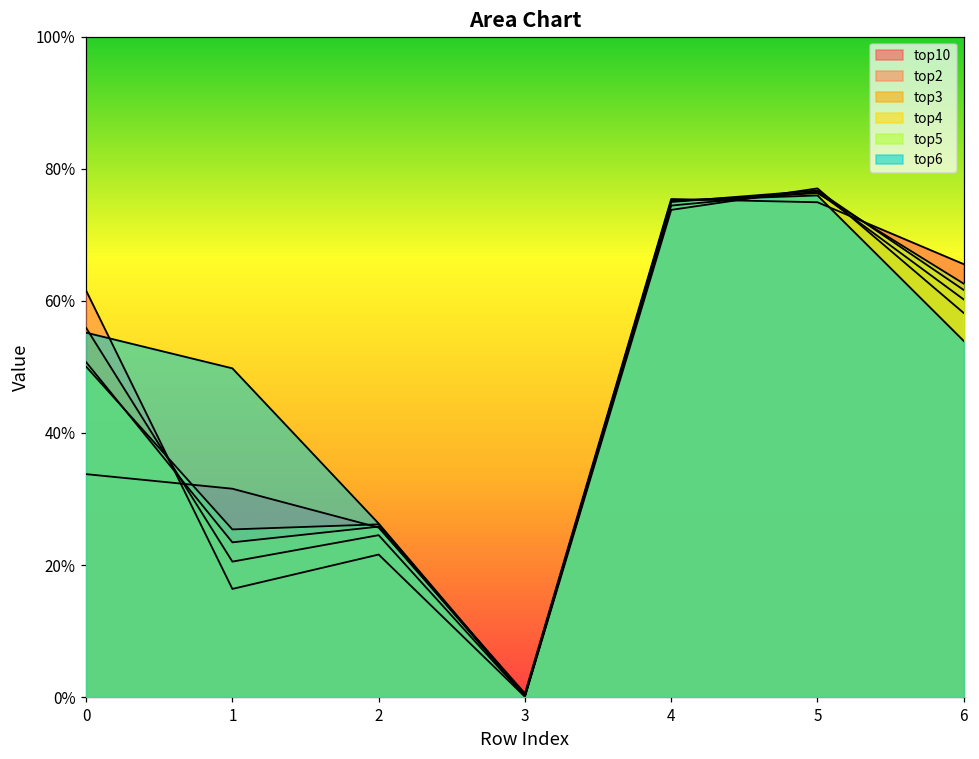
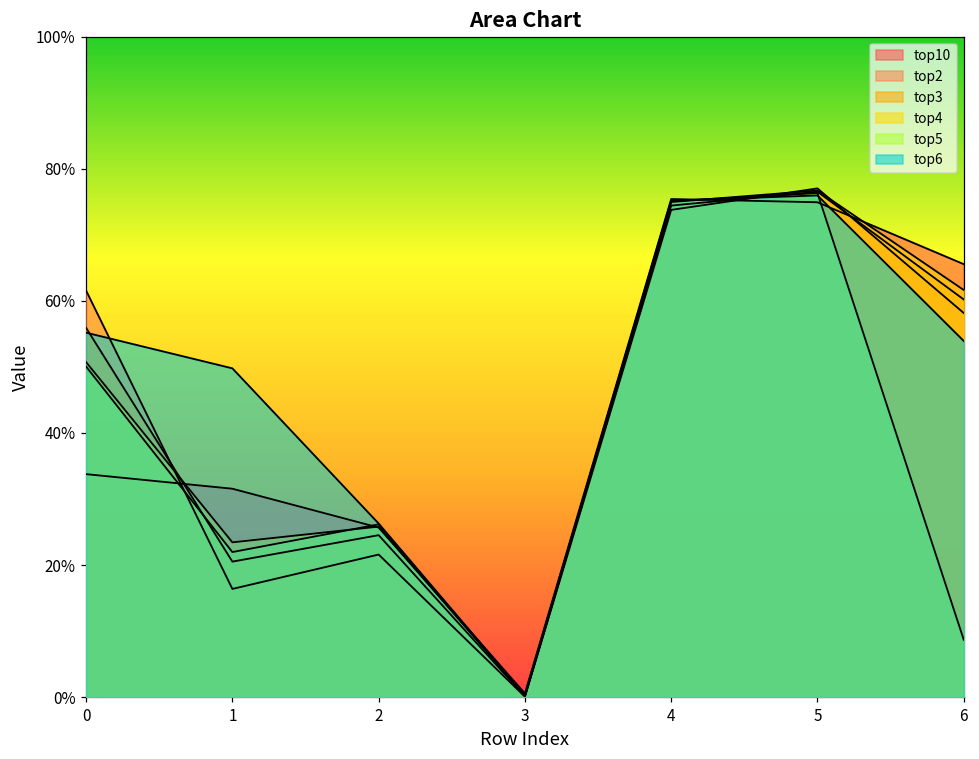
top5, 1: 25% -> 22%
top5, 6: 63% -> 9%
